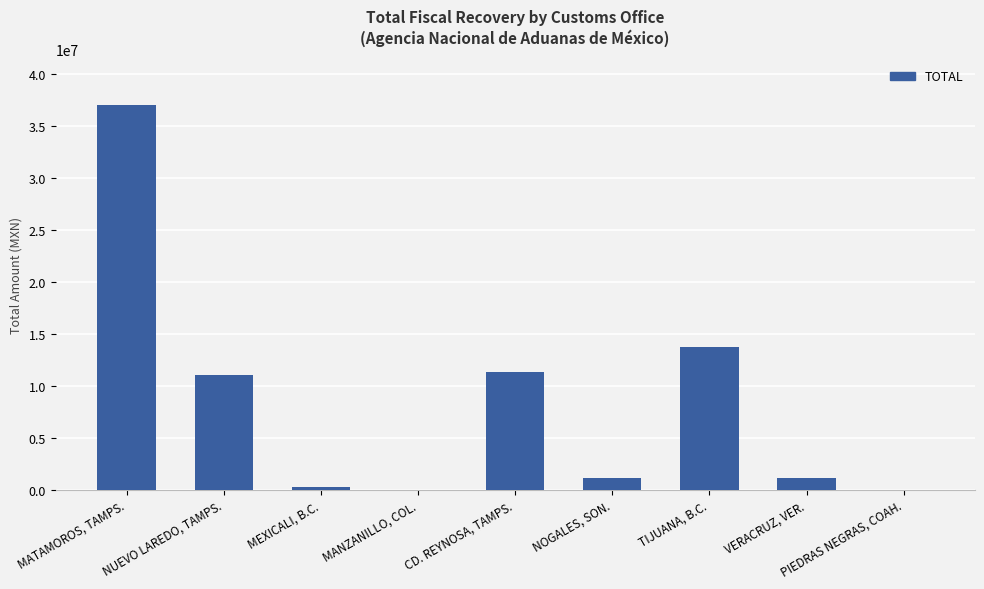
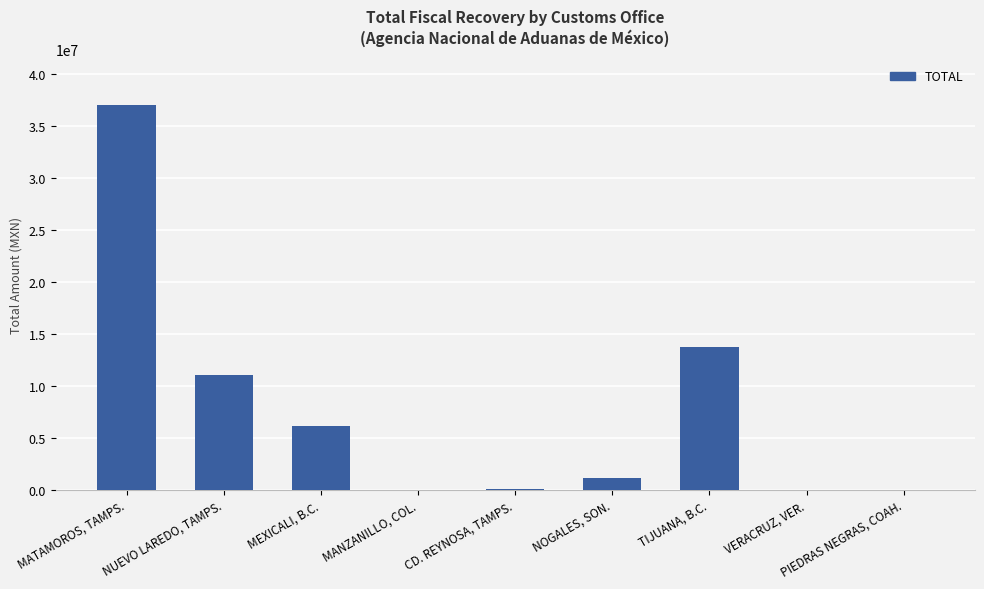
MEXICALI, B.C.: 200000 -> 6200000
CD. REYNOSA, TAMPS.: 11300000 -> 0
VERACRUZ, VER.: 1100000 -> 0
